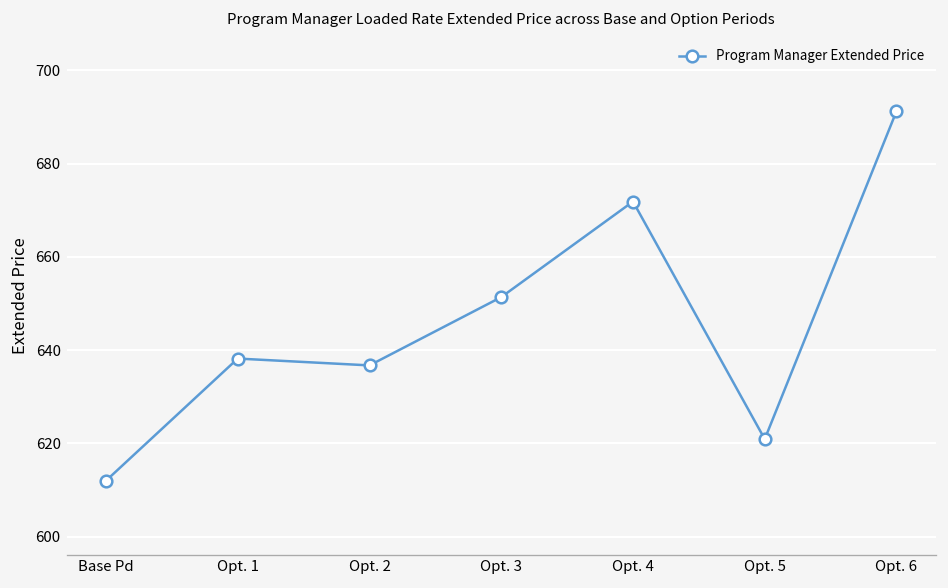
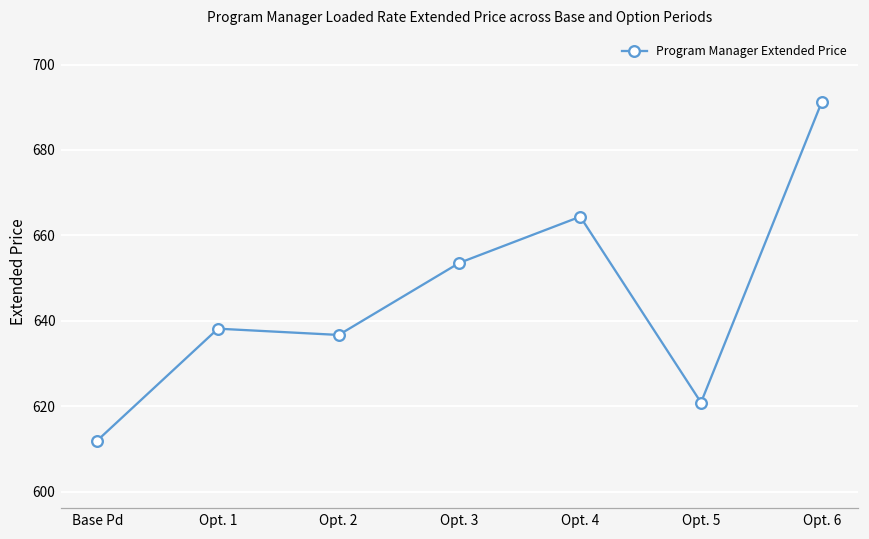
Opt. 3: 651 -> 654
Opt. 4: 672 -> 664
